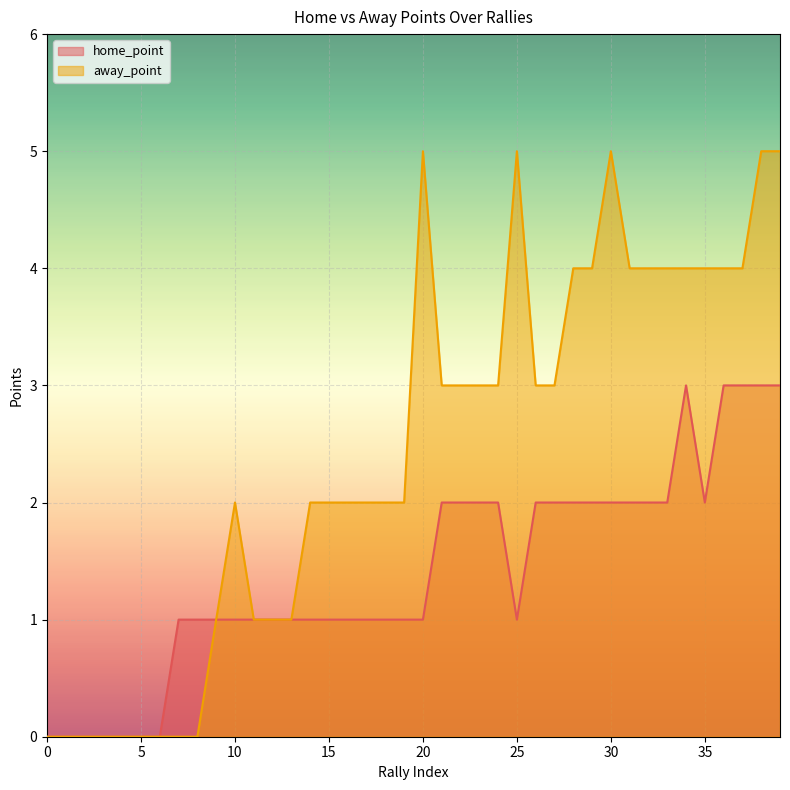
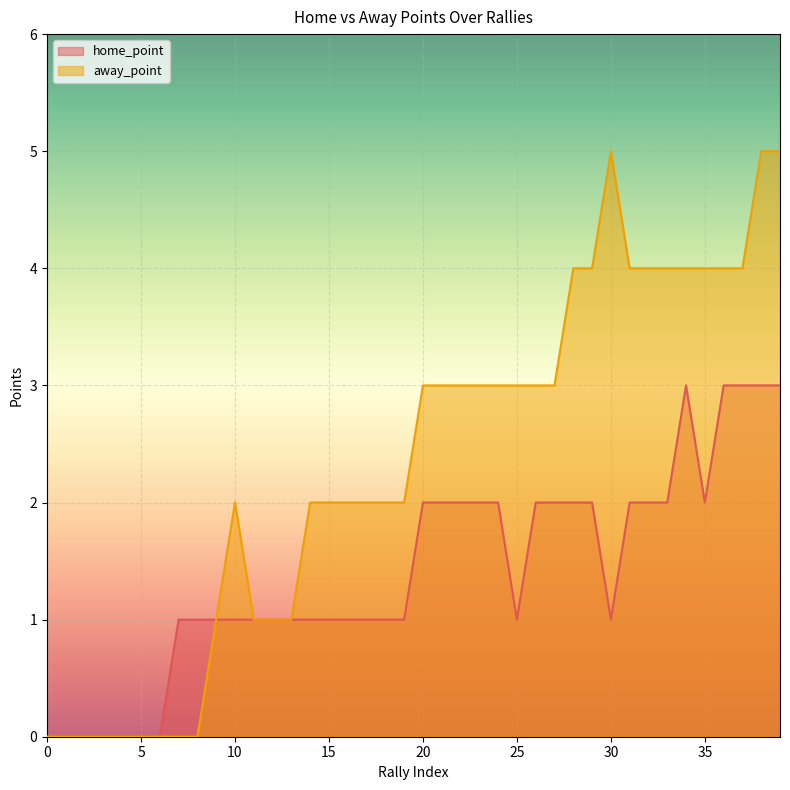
home_point, 20: 1 -> 2
away_point, 20: 5 -> 3
away_point, 25: 5 -> 3
home_point, 30: 2 -> 1
